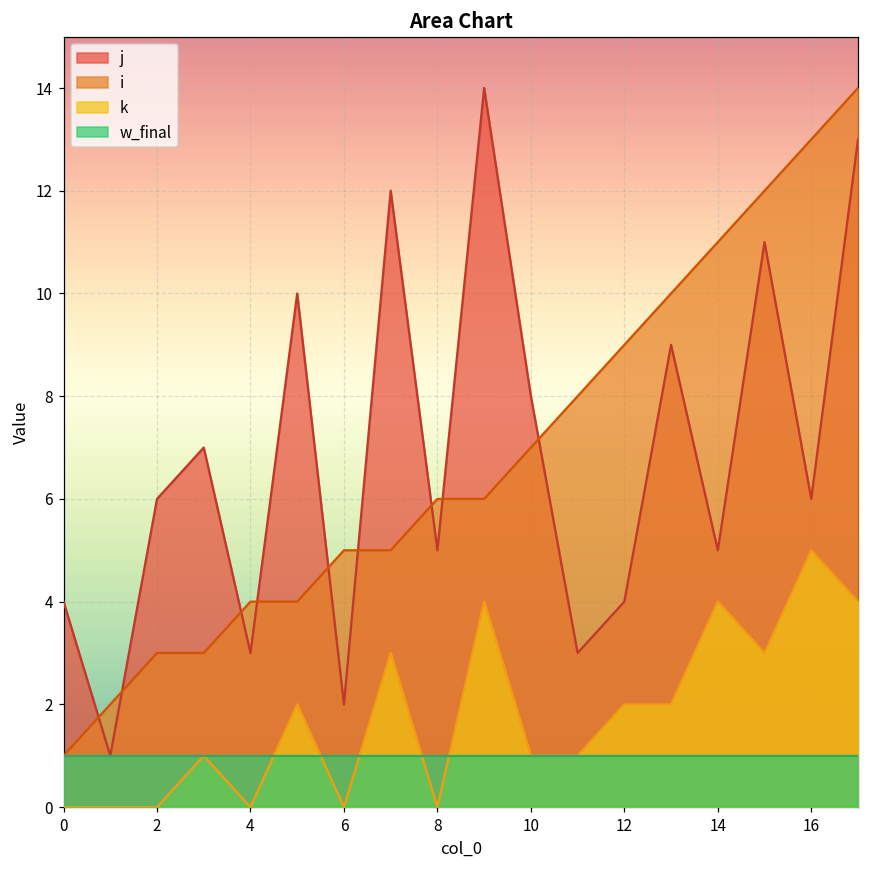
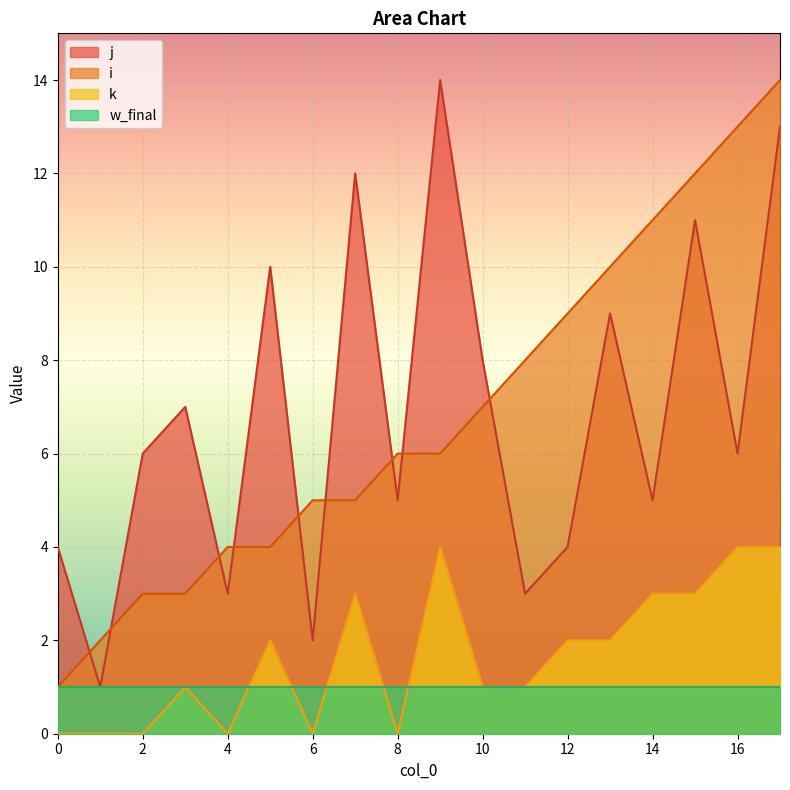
k, 14: 4 -> 3
k, 16: 5 -> 4
